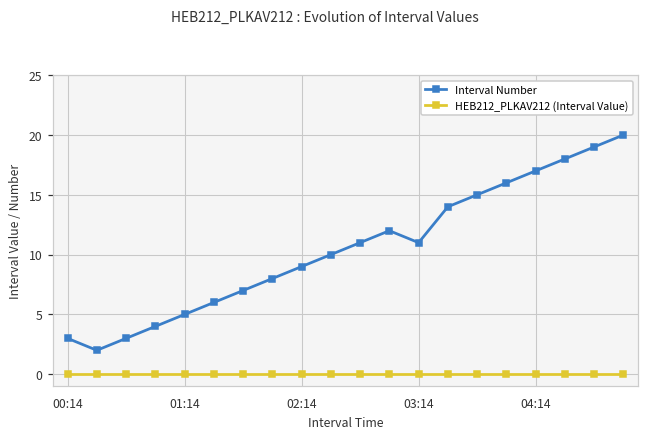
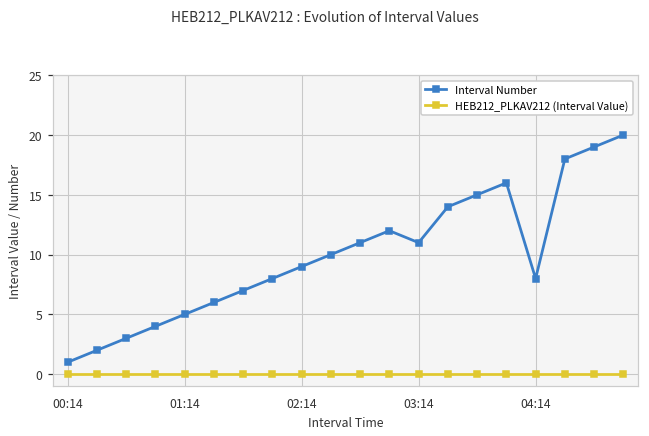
Interval Number, 00:14: 3 -> 1
Interval Number, 04:14: 17 -> 8
